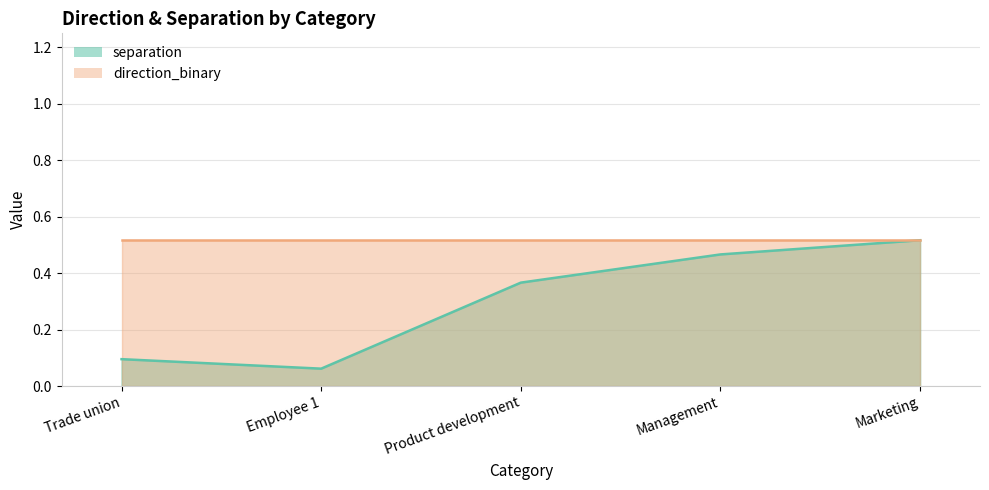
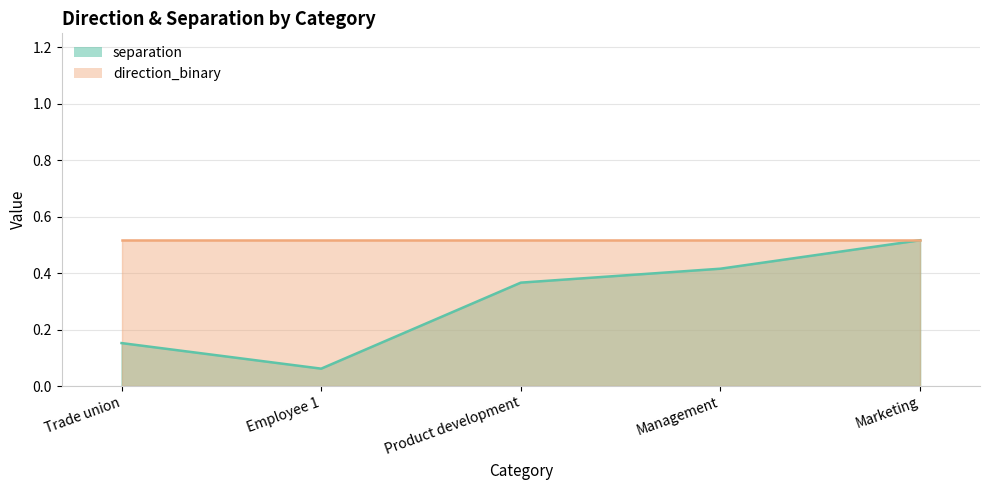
separation, Trade union: 0.10 -> 0.15
separation, Management: 0.47 -> 0.42
